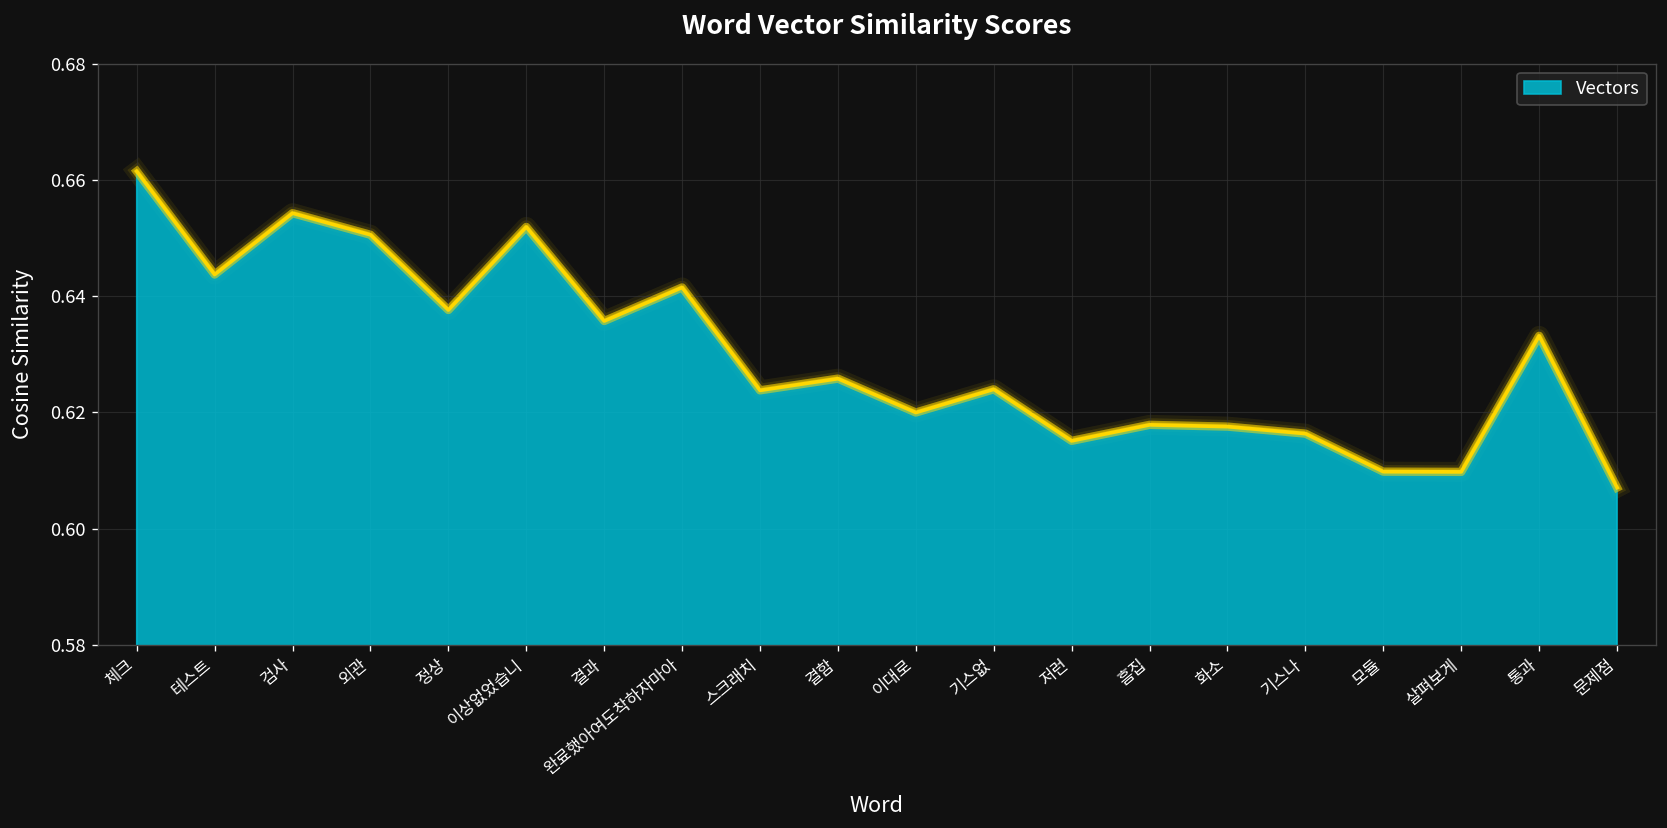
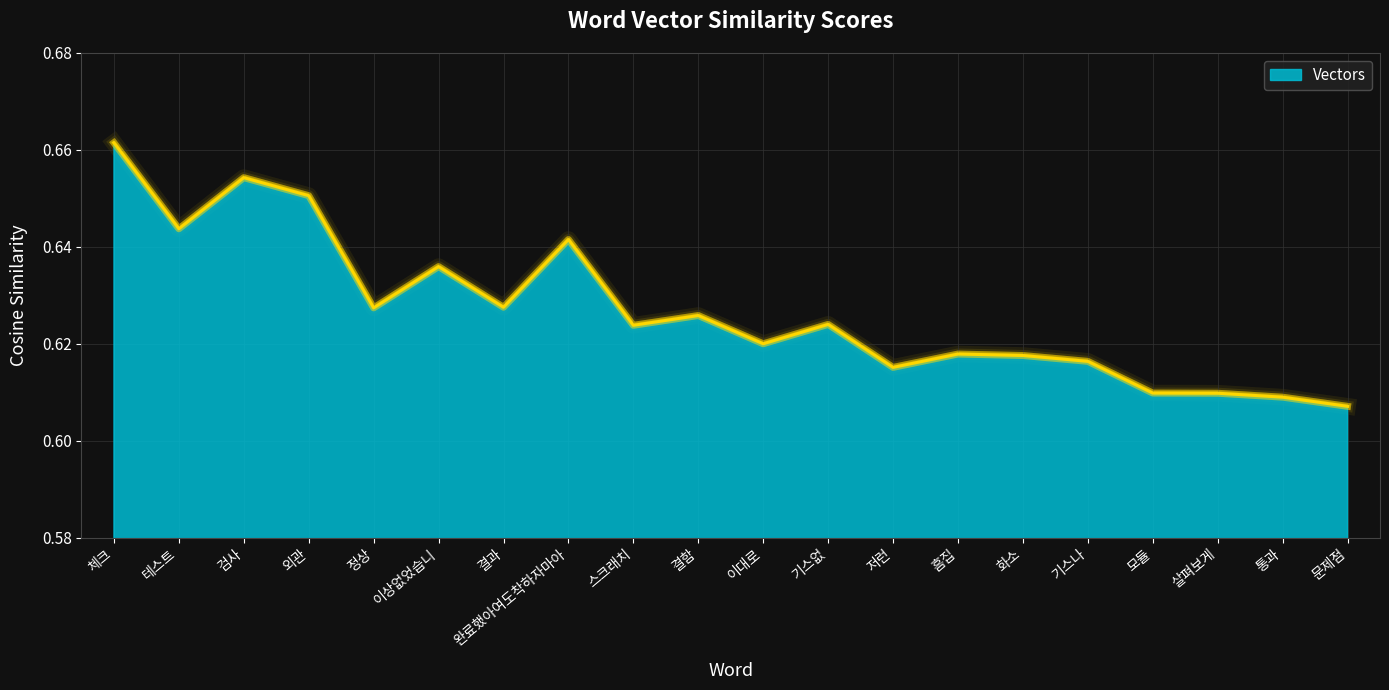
정상: 0.638 -> 0.627
이상없었습니: 0.652 -> 0.636
결과: 0.636 -> 0.628
통과: 0.633 -> 0.609
